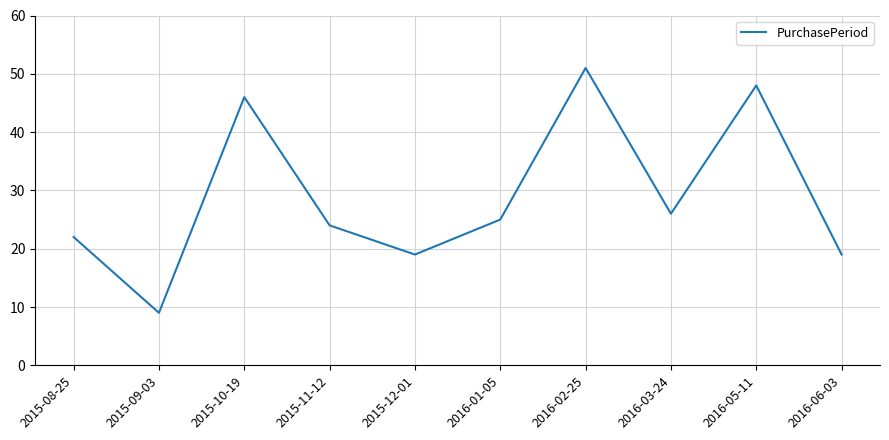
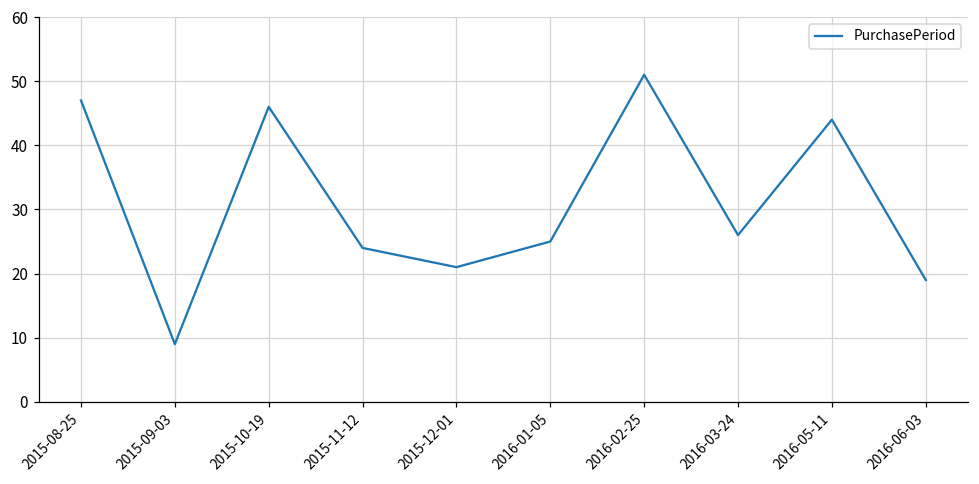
2015-08-25: 22 -> 47
2015-12-01: 19 -> 21
2016-05-11: 48 -> 44
